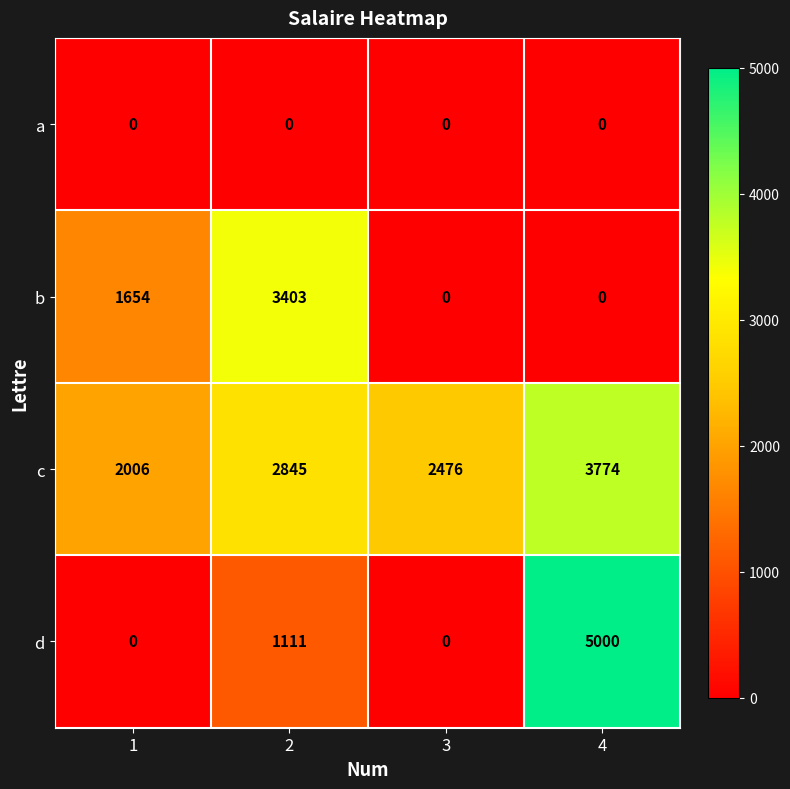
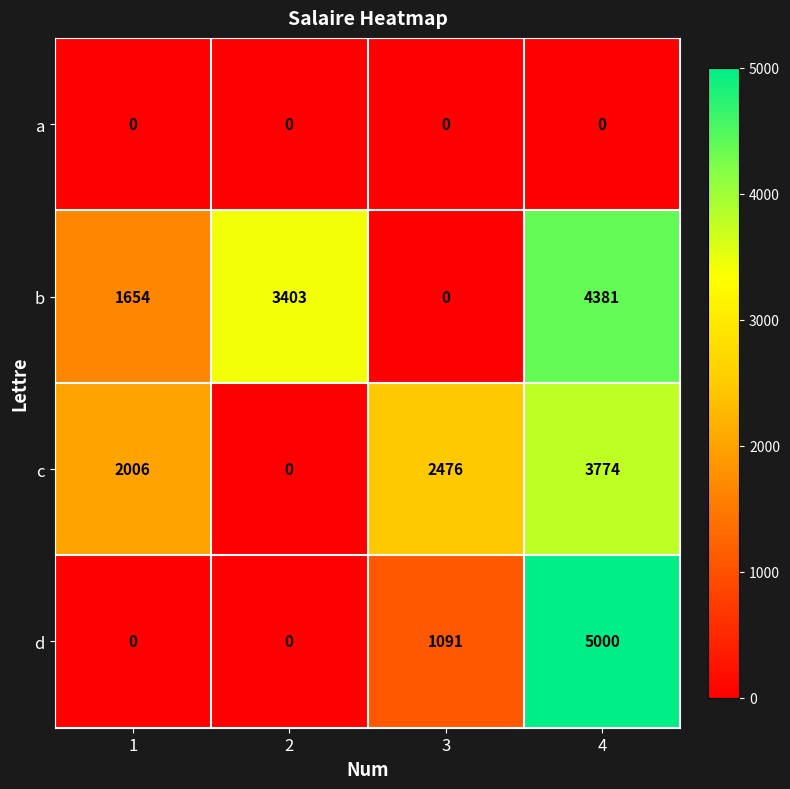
b, 4: 0 -> 4381
c, 2: 2845 -> 0
d, 2: 1111 -> 0
d, 3: 0 -> 1091
